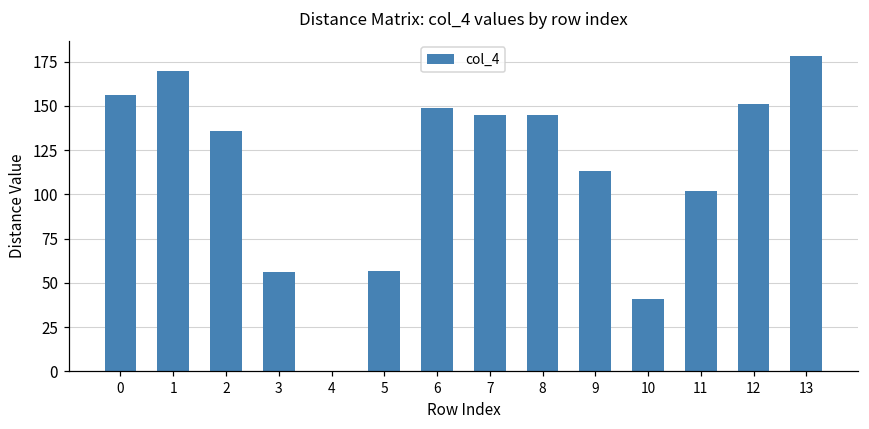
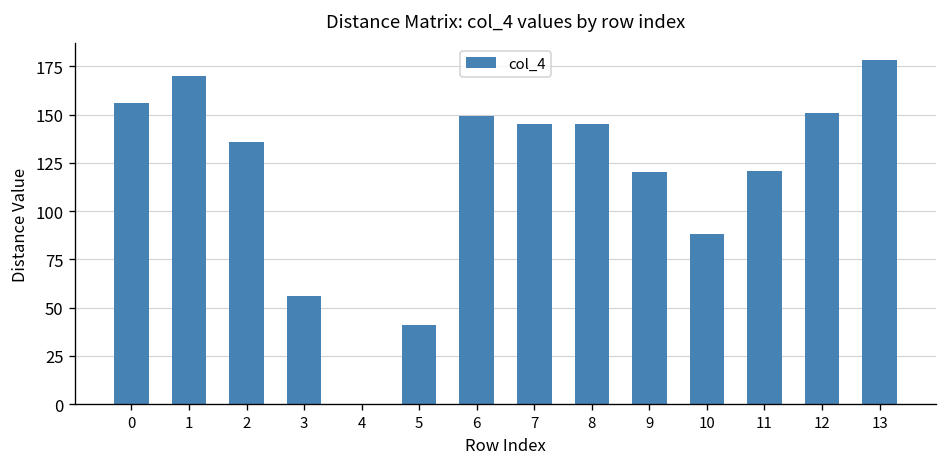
5: 57 -> 41
9: 113 -> 120
10: 41 -> 88
11: 102 -> 121
